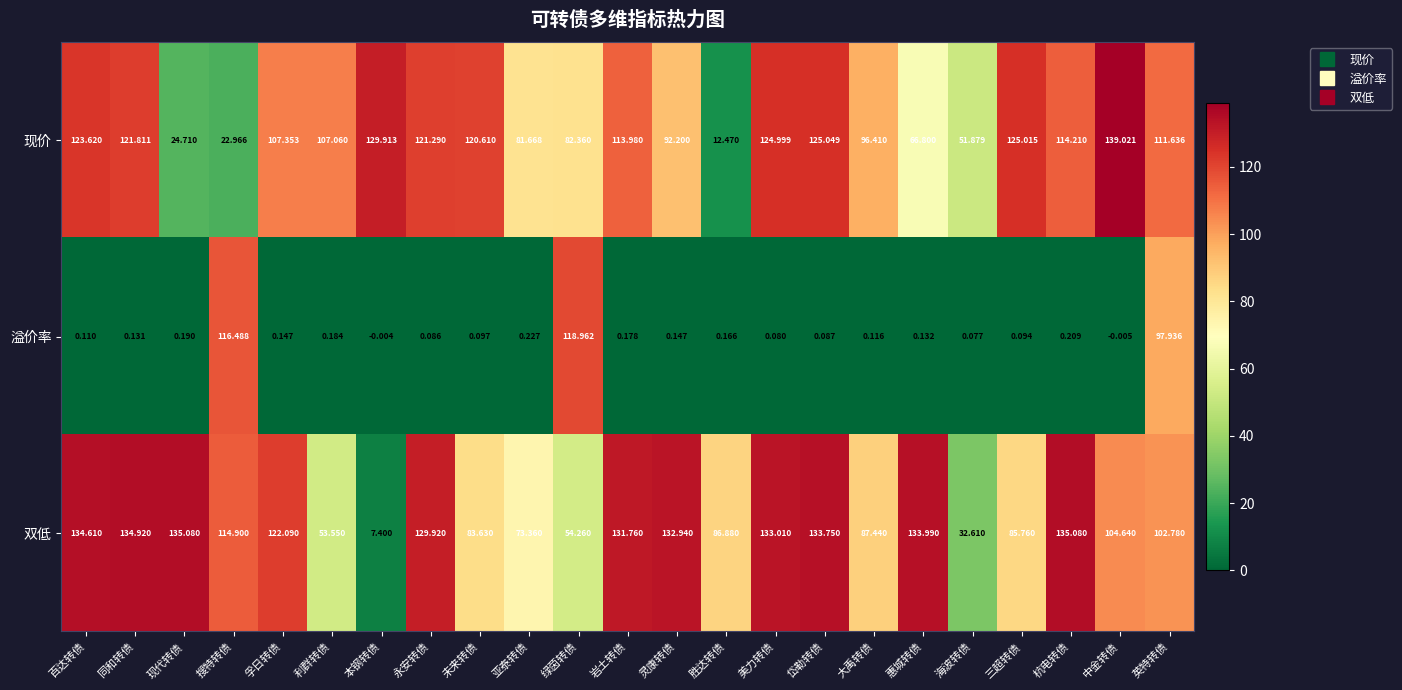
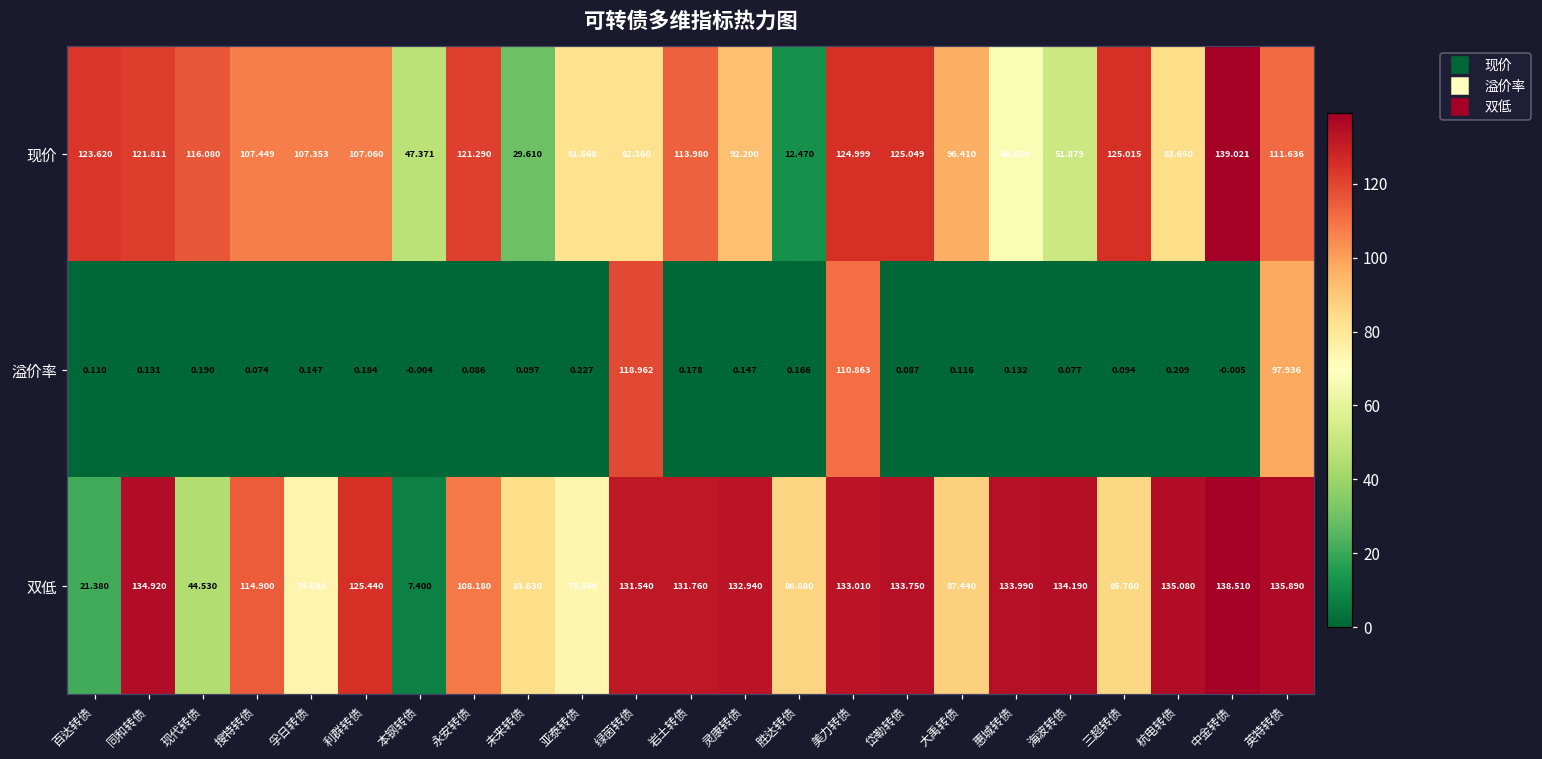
现价, 现代转债: 24.710 -> 116.080
现价, 搜特转债: 22.966 -> 107.449
现价, 本钢转债: 129.913 -> 47.371
现价, 未来转债: 120.610 -> 29.610
现价, 杭电转债: 114.210 -> 83.650
溢价率, 搜特转债: 116.488 -> 0.074
溢价率, 美力转债: 0.080 -> 110.863
双低, 百达转债: 134.610 -> 21.380
双低, 现代转债: 135.080 -> 44.530
双低, 孚日转债: 122.090 -> 74.090
双低, 利群转债: 53.550 -> 125.440
双低, 永安转债: 129.920 -> 108.180
双低, 绿茵转债: 54.260 -> 131.540
双低, 海波转债: 32.610 -> 134.190
双低, 中金转债: 104.640 -> 138.510
双低, 英特转债: 102.780 -> 135.890
